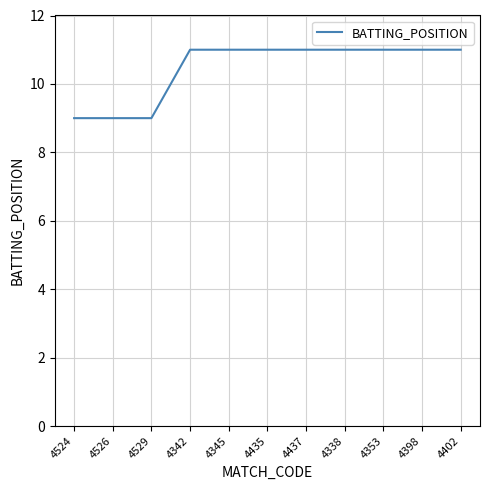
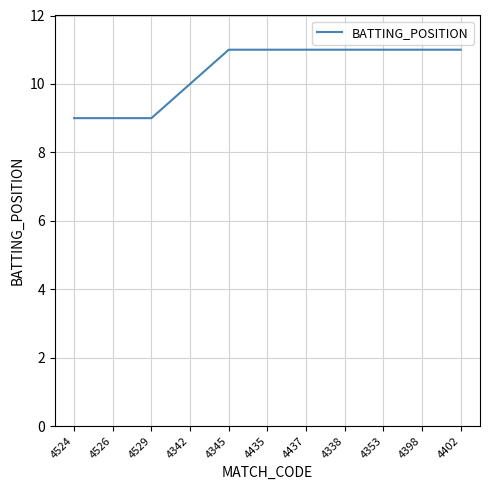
4342: 11 -> 10
